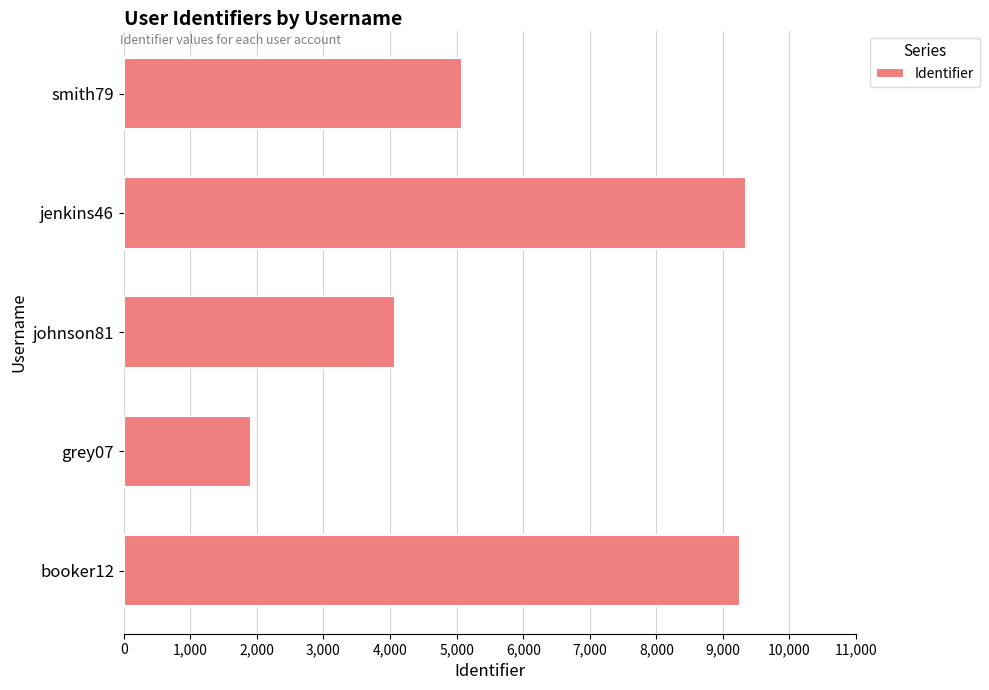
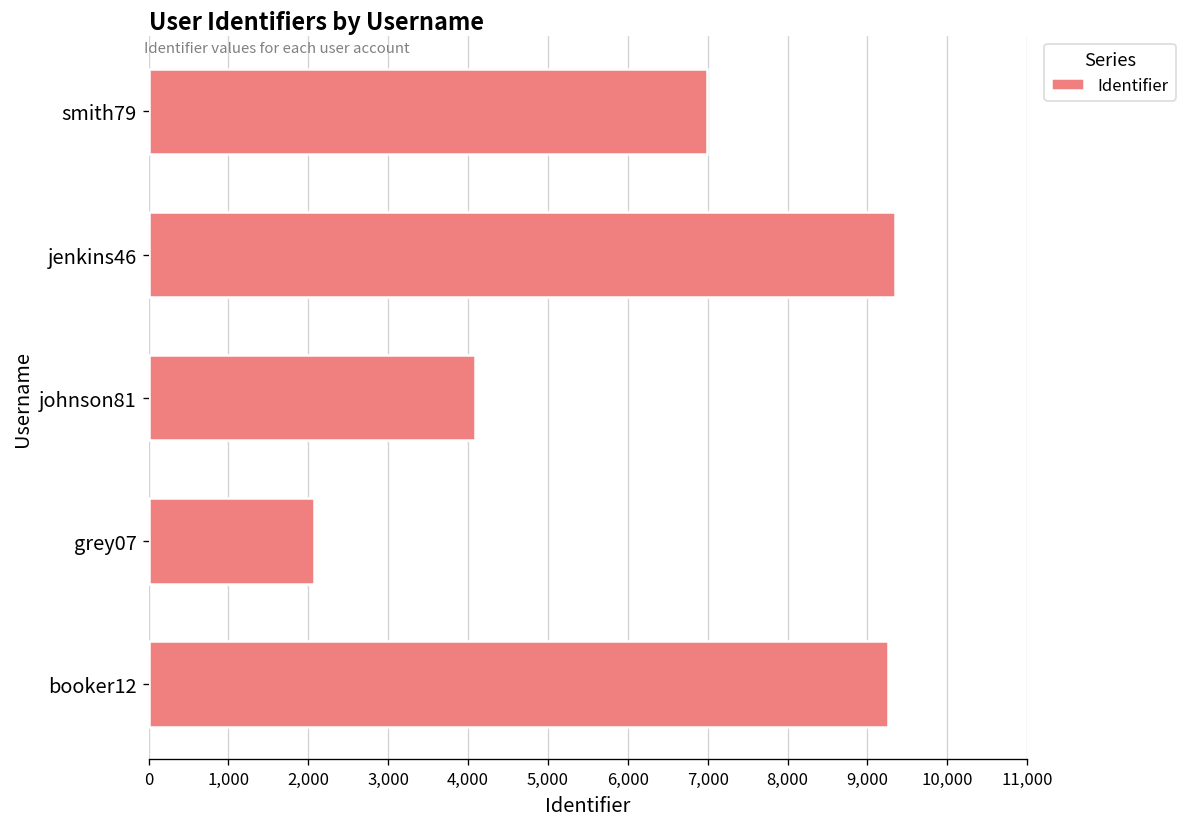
smith79: 5,100 -> 7,000
grey07: 1,900 -> 2,100
